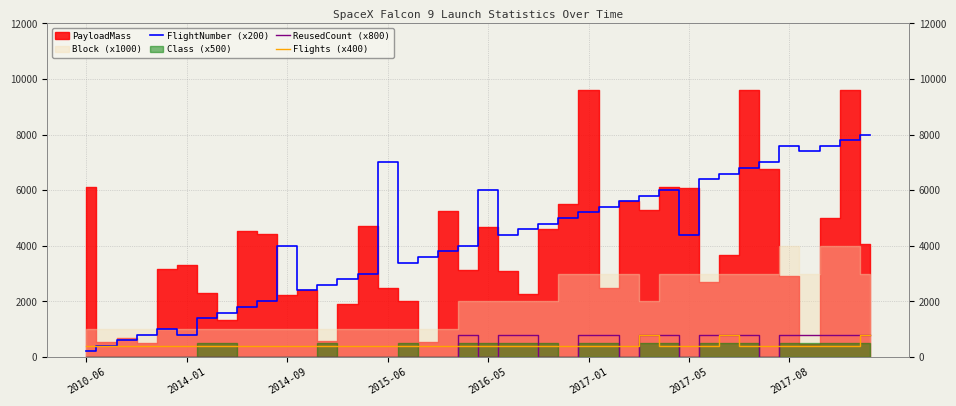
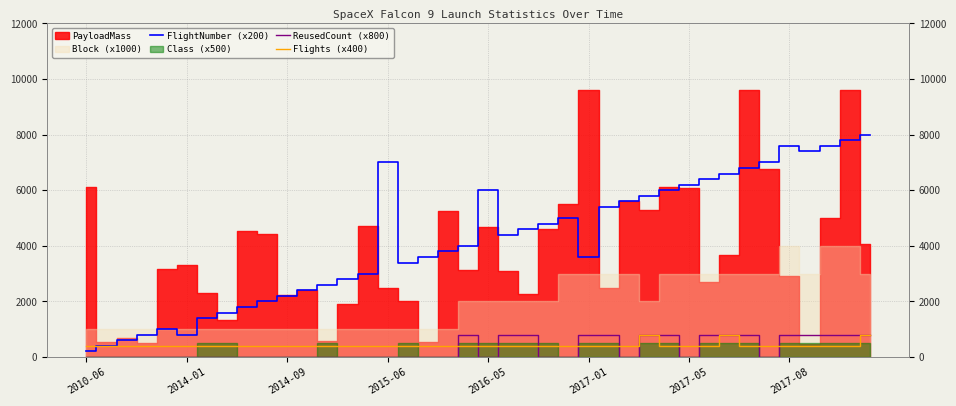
FlightNumber (x200), 2014-09: 4000 -> 2200
FlightNumber (x200), 2017-01: 5200 -> 3600
FlightNumber (x200), 2017-05: 4400 -> 6200
